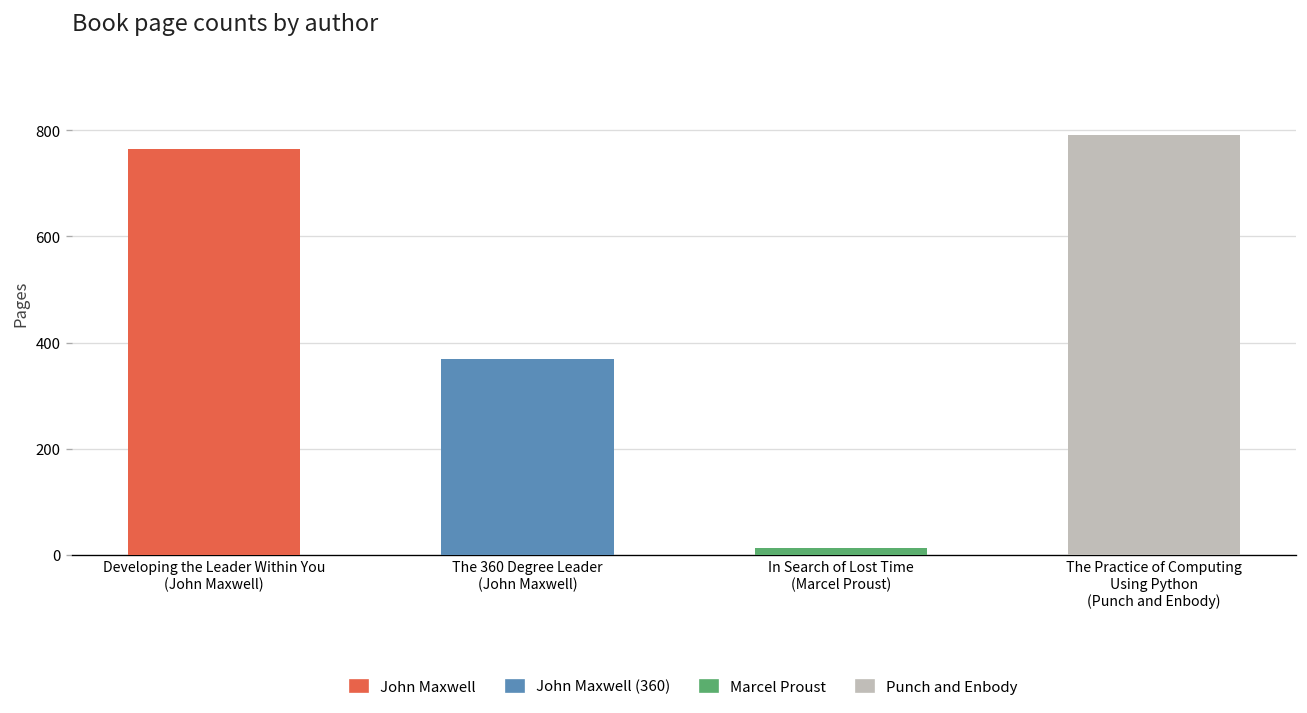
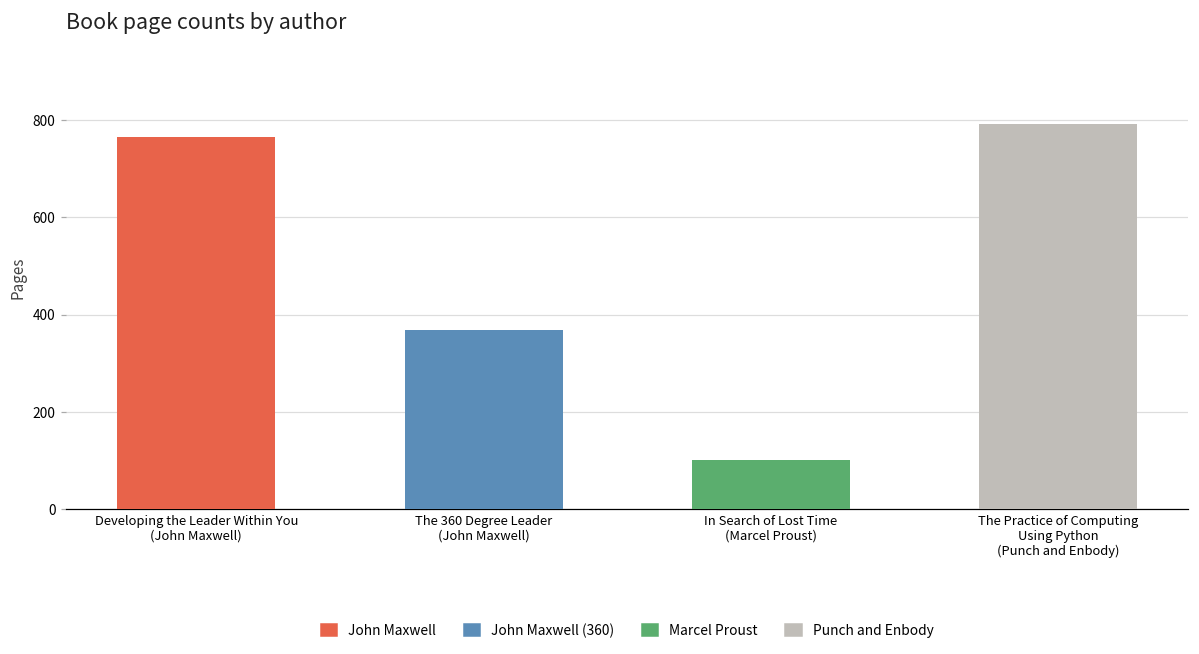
In Search of Lost Time (Marcel Proust): 10 -> 100
